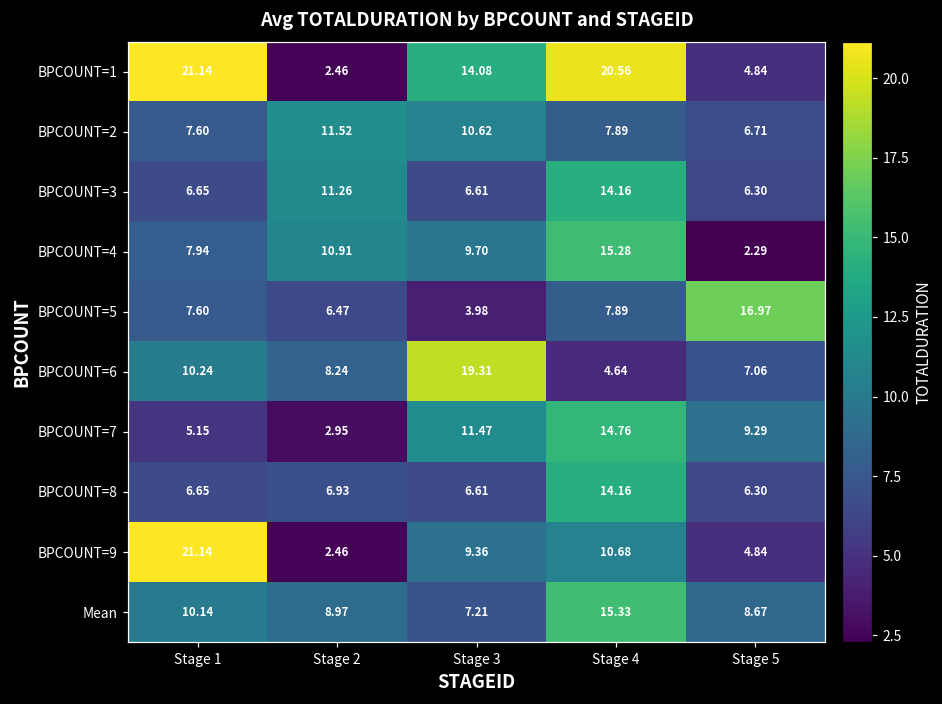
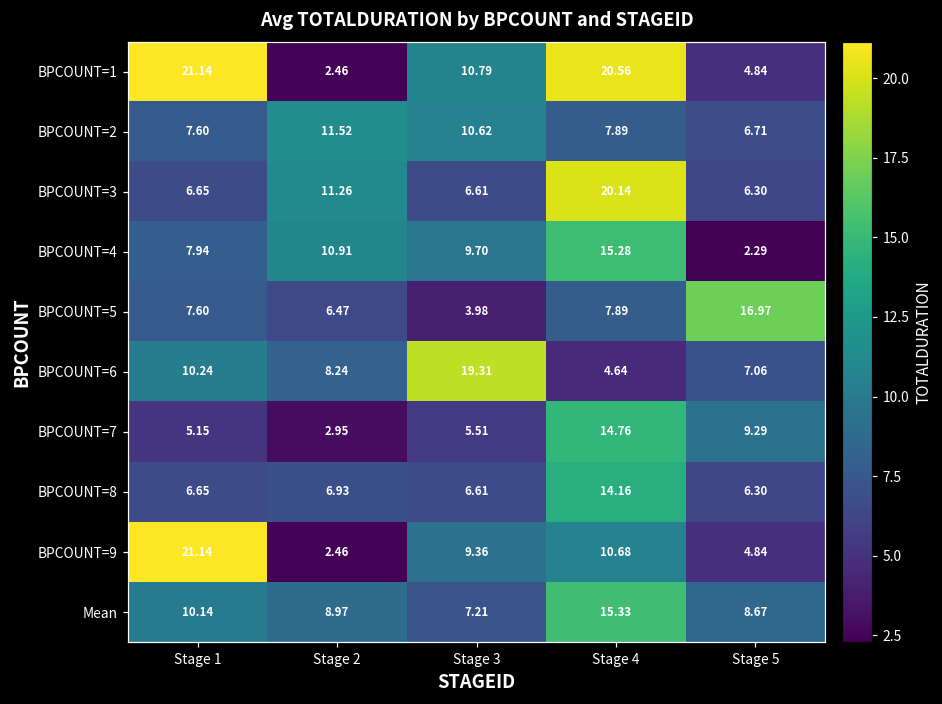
BPCOUNT=1, Stage 3: 14.08 -> 10.79
BPCOUNT=3, Stage 4: 14.16 -> 20.14
BPCOUNT=7, Stage 3: 11.47 -> 5.51
